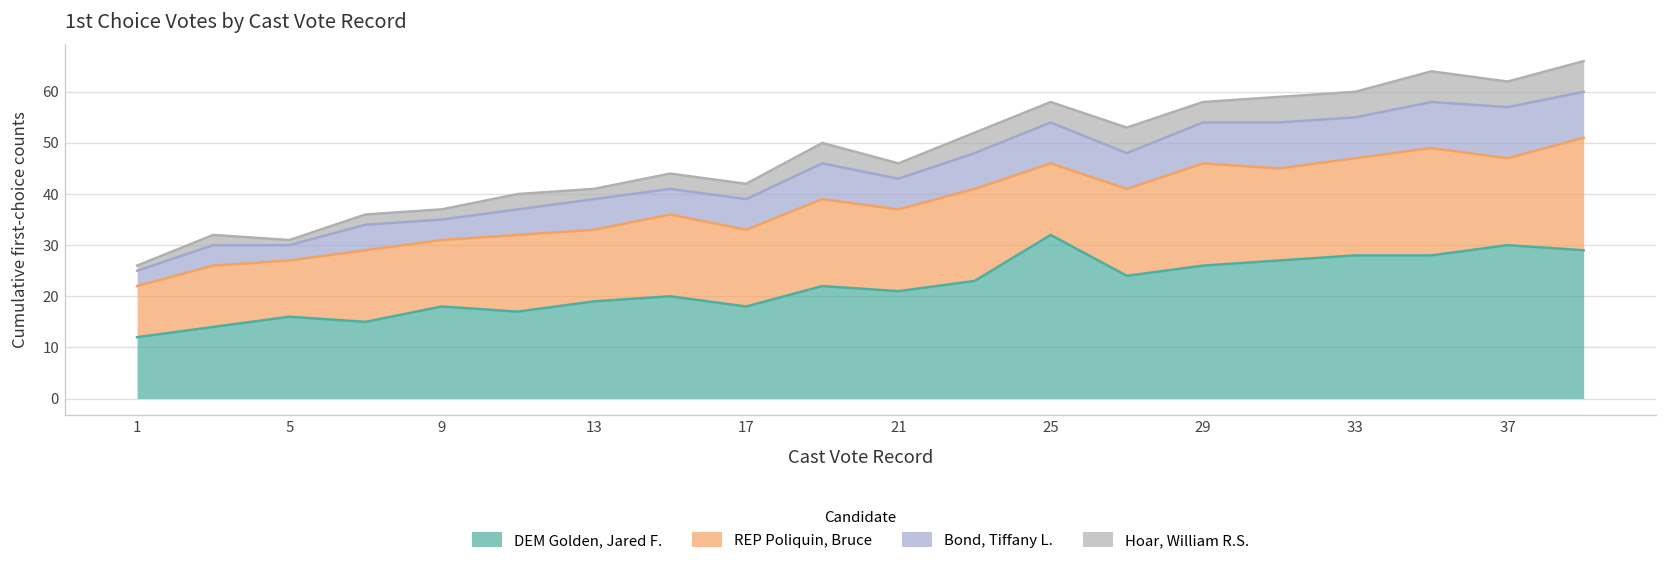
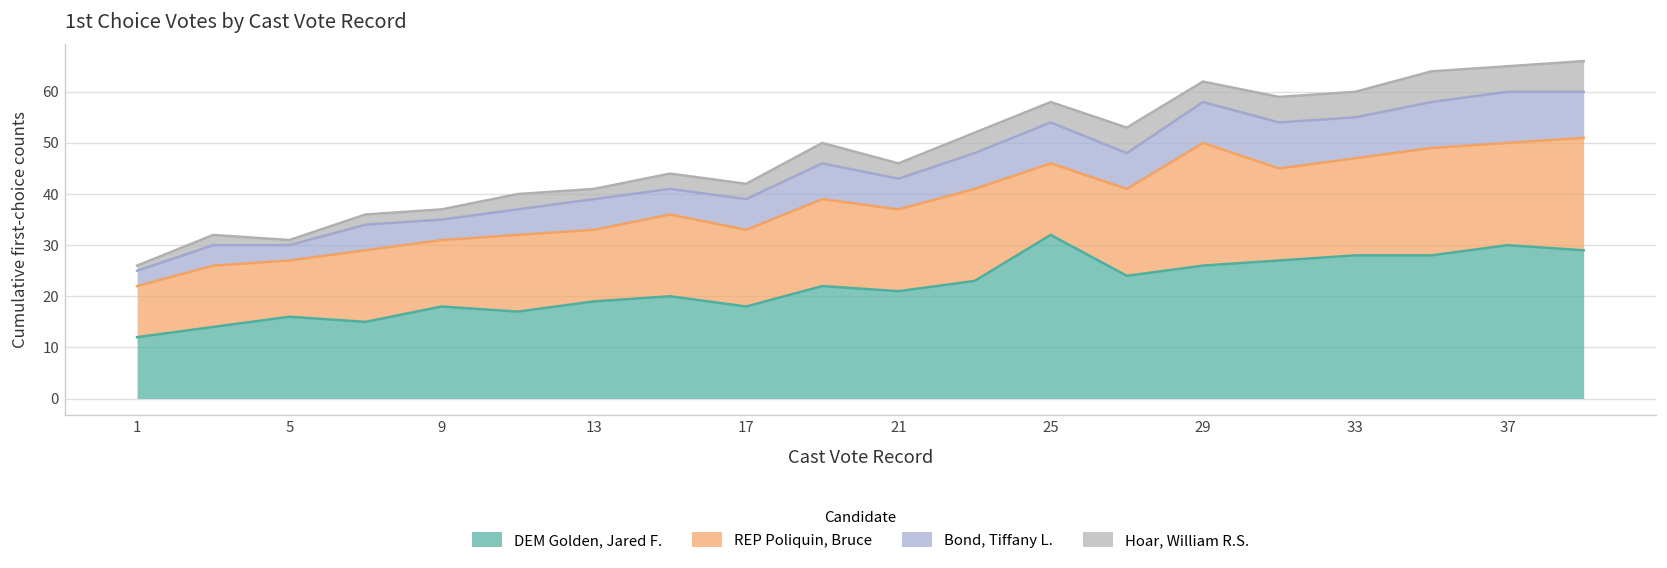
REP Poliquin, Bruce, 29: 20 -> 24
REP Poliquin, Bruce, 37: 17 -> 20
